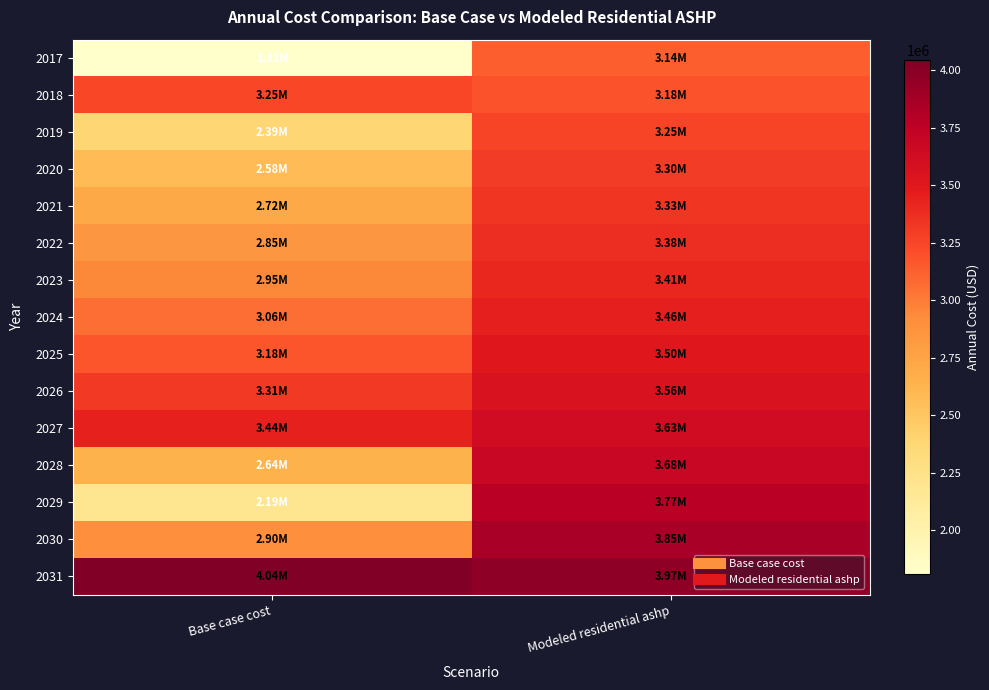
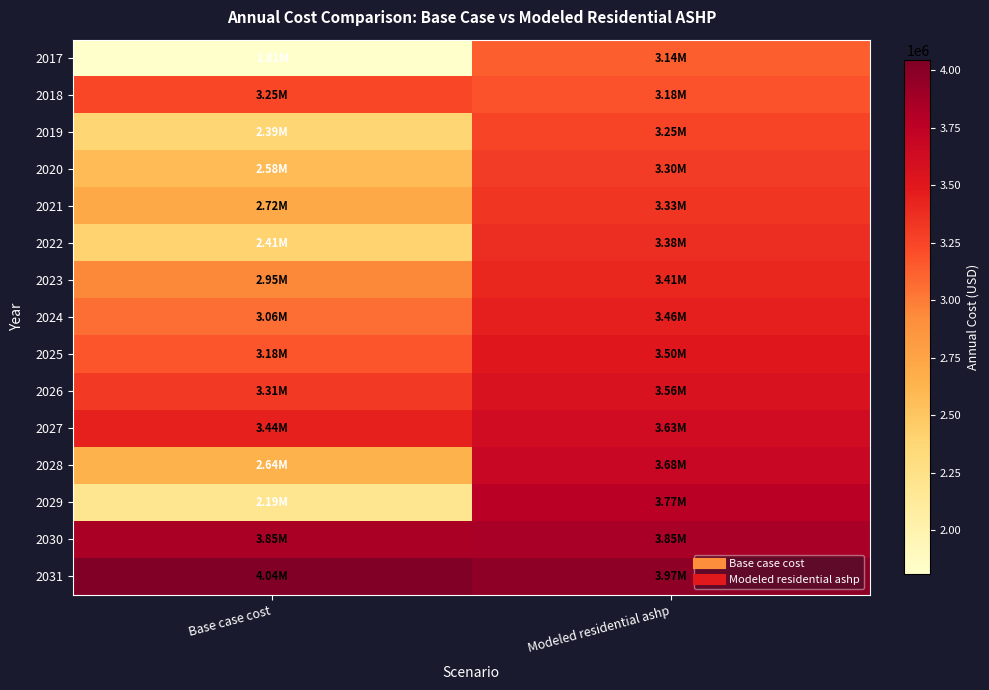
2022, Base case cost: 2.85M -> 2.41M
2030, Base case cost: 2.90M -> 3.85M
